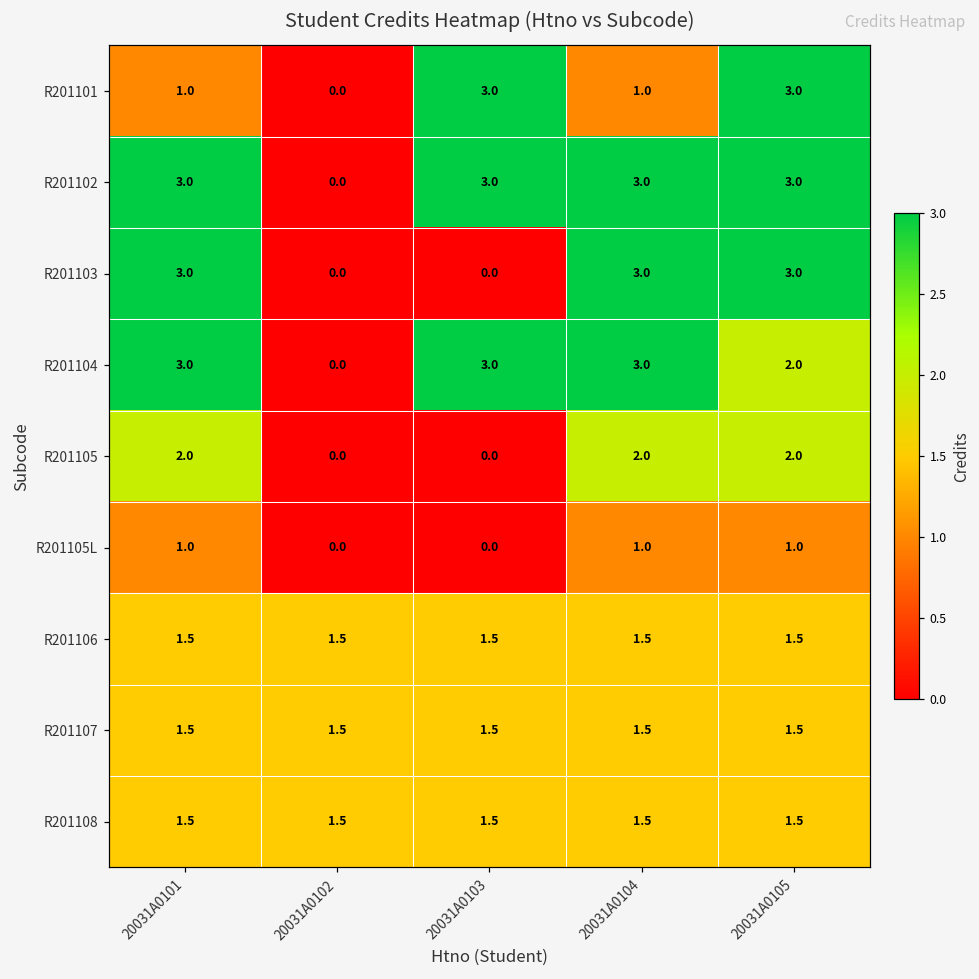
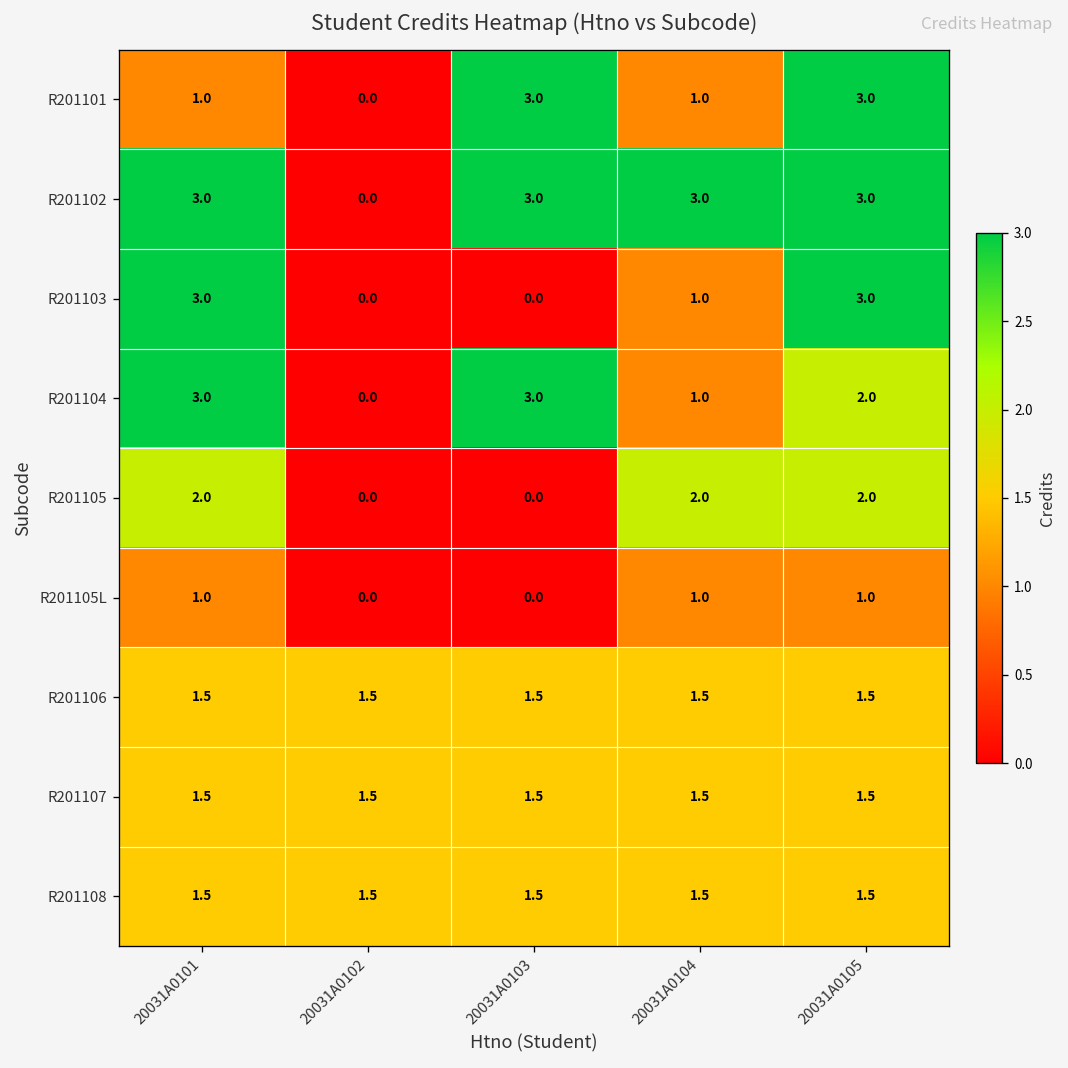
R201103, 20031A0104: 3.0 -> 1.0
R201104, 20031A0104: 3.0 -> 1.0
